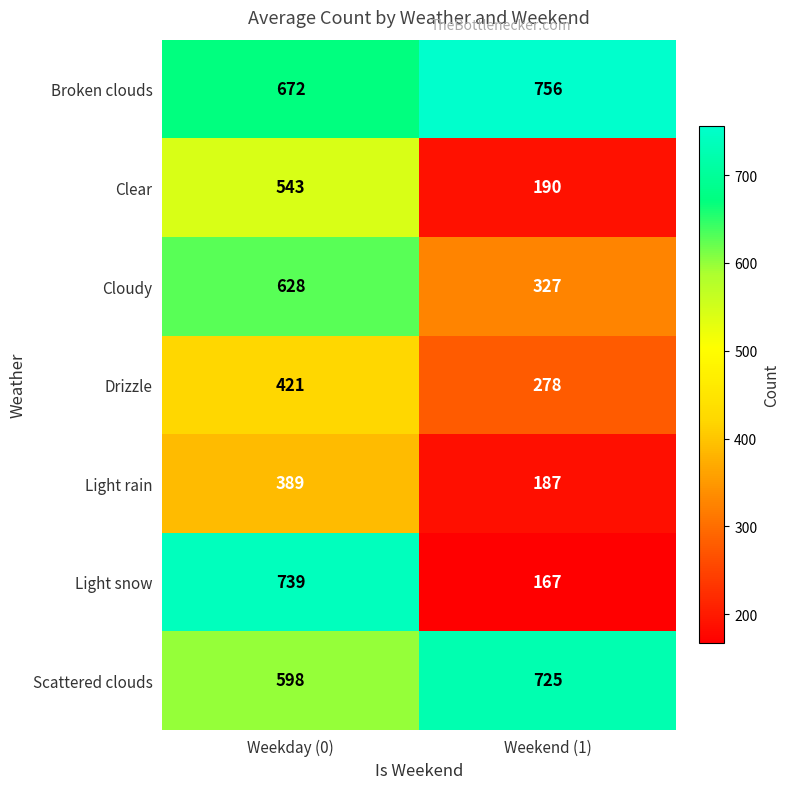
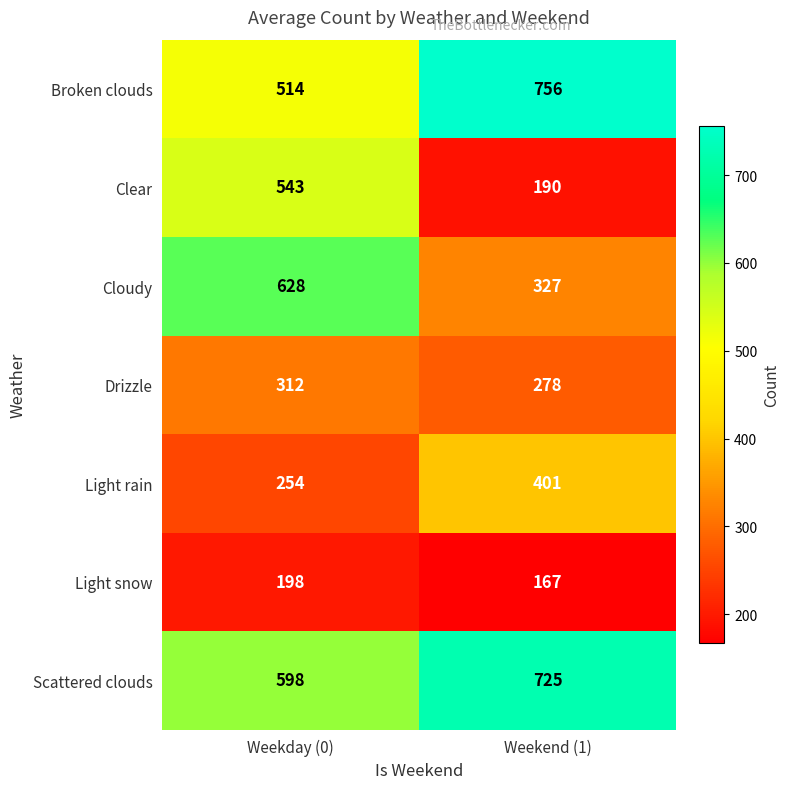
Broken clouds, Weekday (0): 672 -> 514
Drizzle, Weekday (0): 421 -> 312
Light rain, Weekday (0): 389 -> 254
Light rain, Weekend (1): 187 -> 401
Light snow, Weekday (0): 739 -> 198
